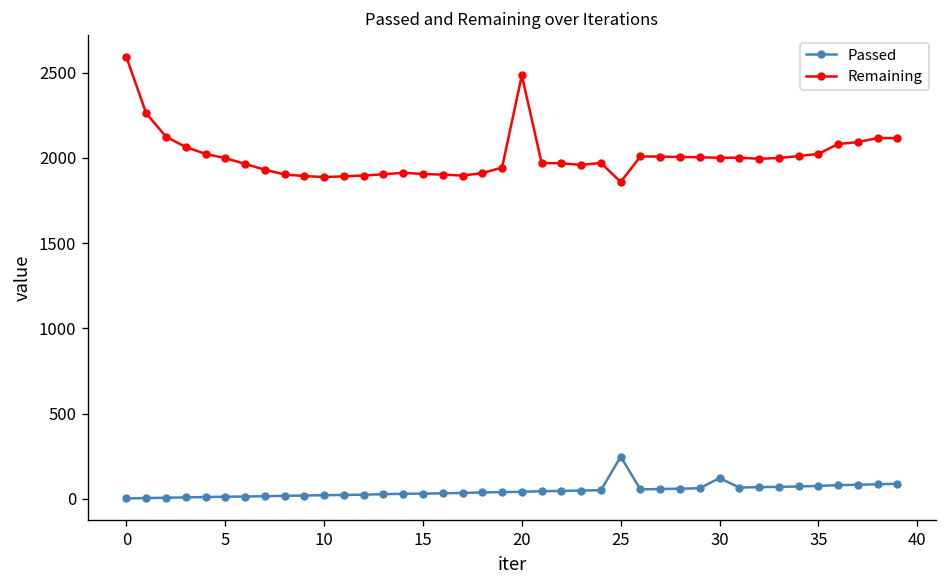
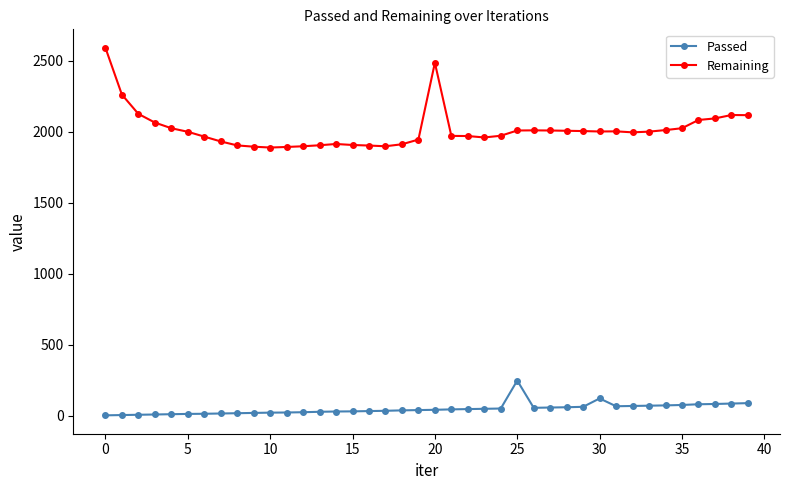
Remaining, 25: 1860 -> 2010
